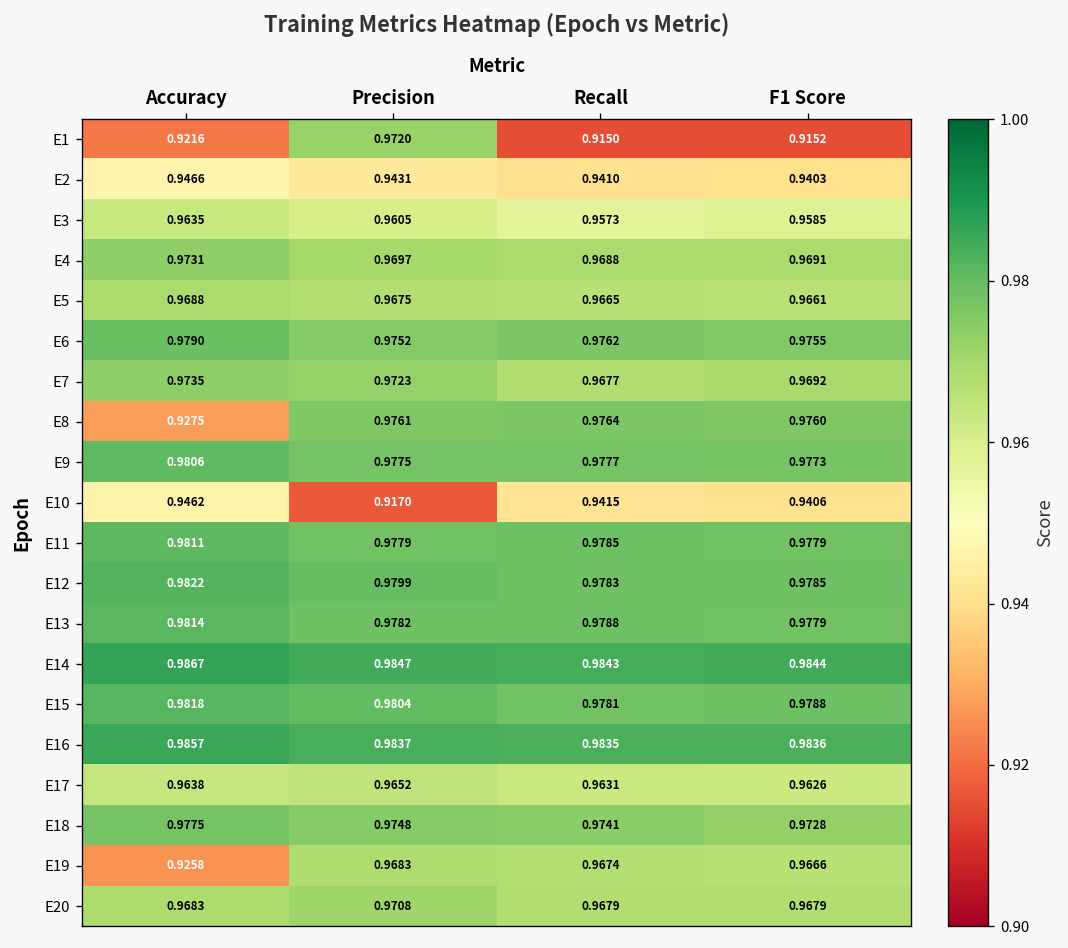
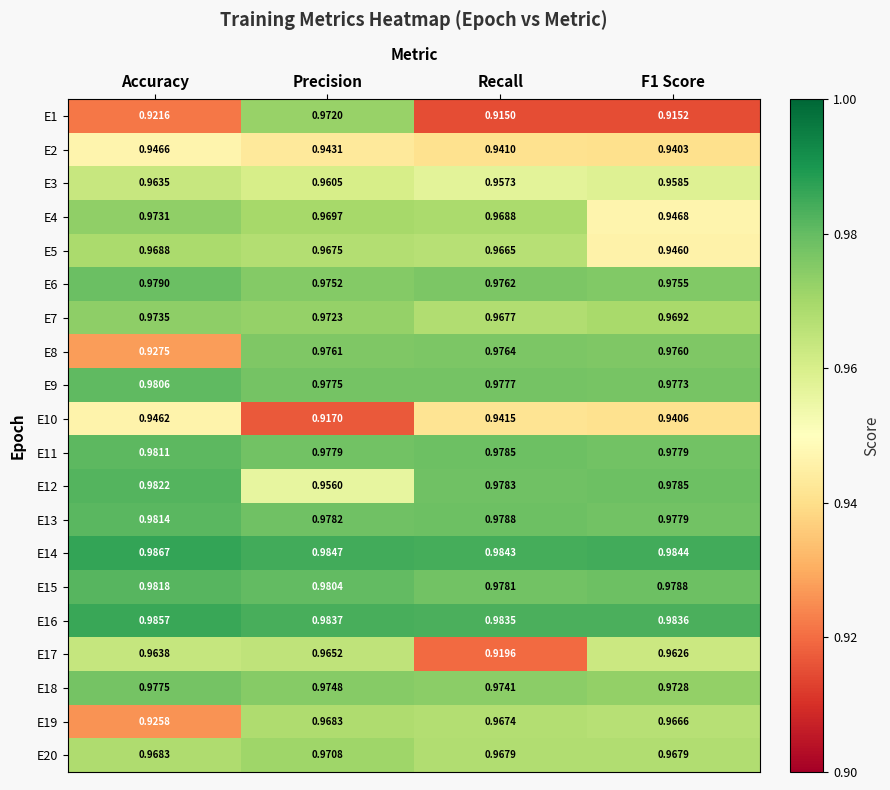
E4, F1 Score: 0.9691 -> 0.9468
E5, F1 Score: 0.9661 -> 0.9460
E12, Precision: 0.9799 -> 0.9560
E17, Recall: 0.9631 -> 0.9196
